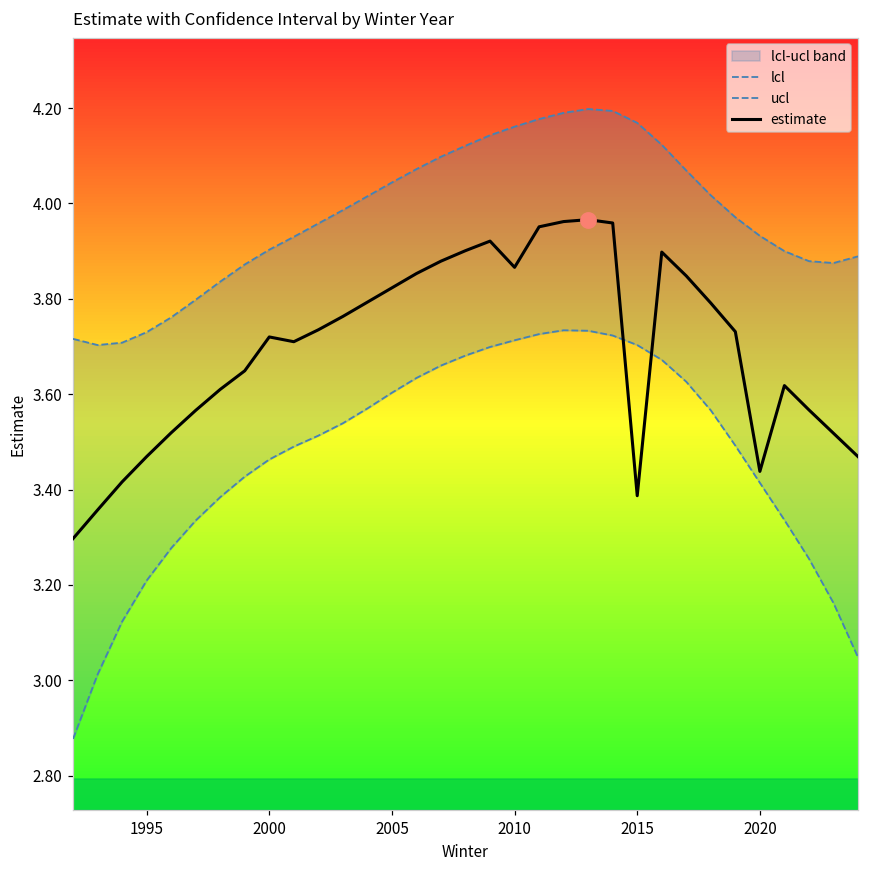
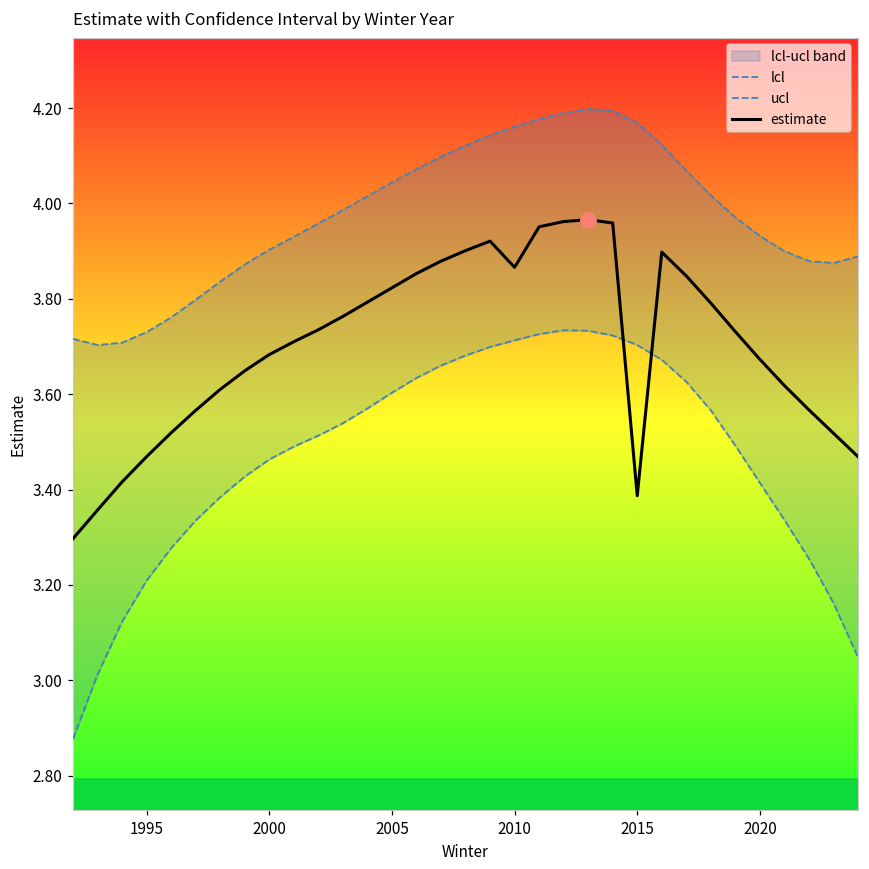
estimate, 2000: 3.72 -> 3.68
estimate, 2020: 3.44 -> 3.67
